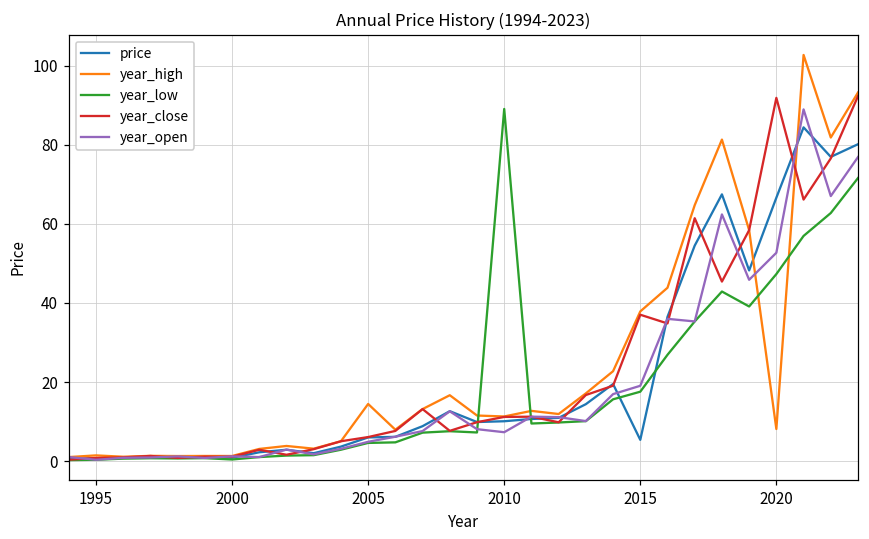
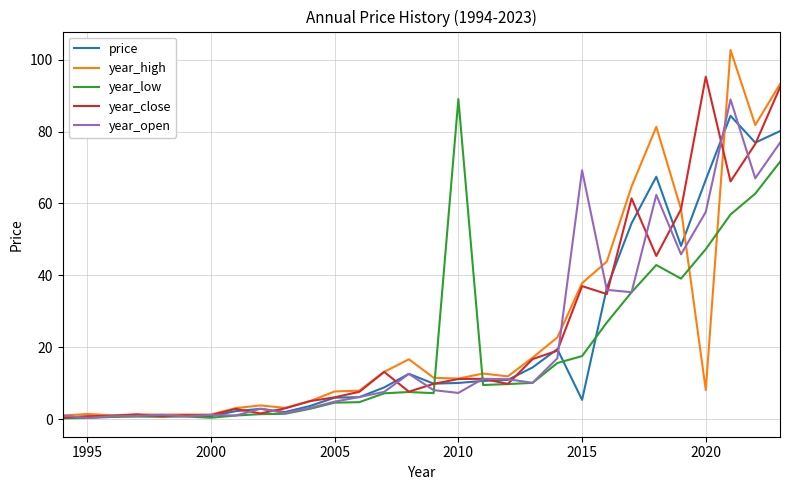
year_high, 2005: 14 -> 8
year_open, 2015: 19 -> 69
year_close, 2020: 92 -> 95
year_open, 2020: 53 -> 58
